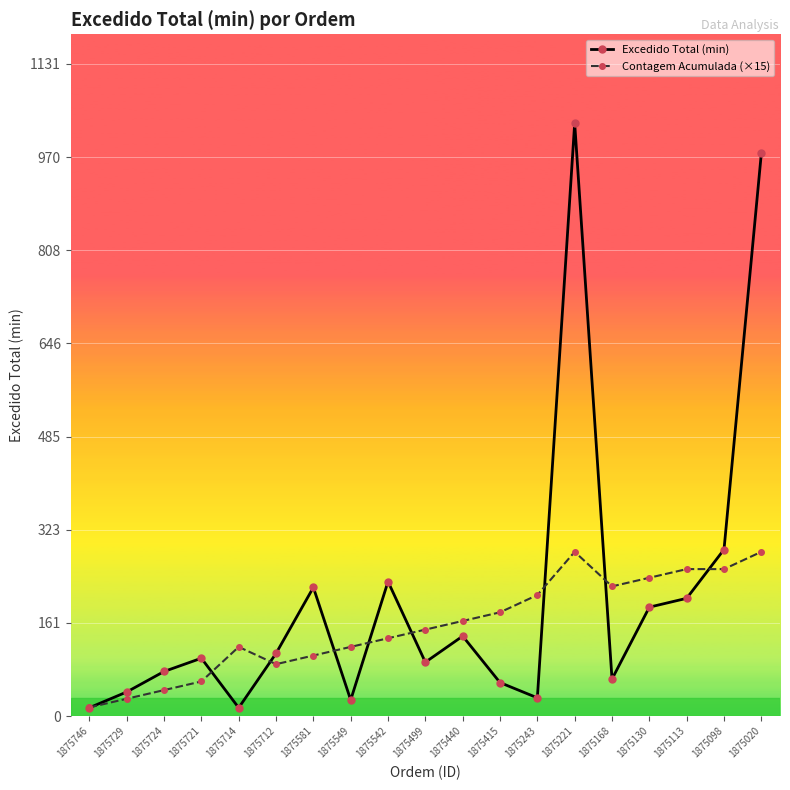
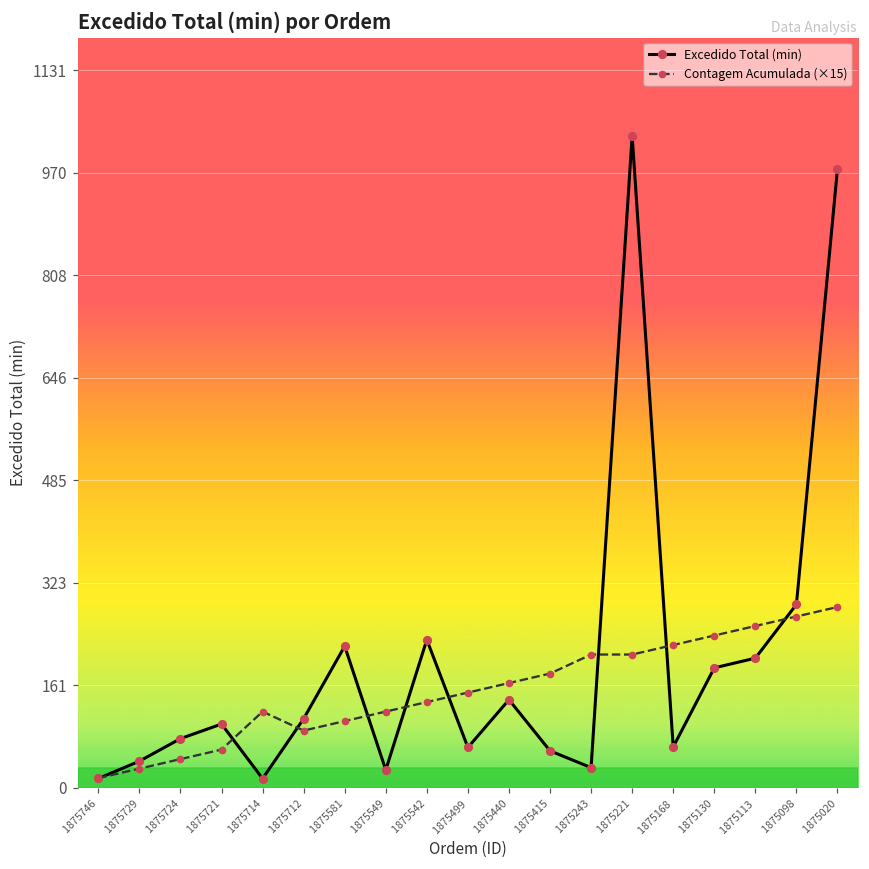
Excedido Total (min), 1875499: 90 -> 60
Contagem Acumulada (×15), 1875221: 290 -> 210
Contagem Acumulada (×15), 1875098: 260 -> 270
